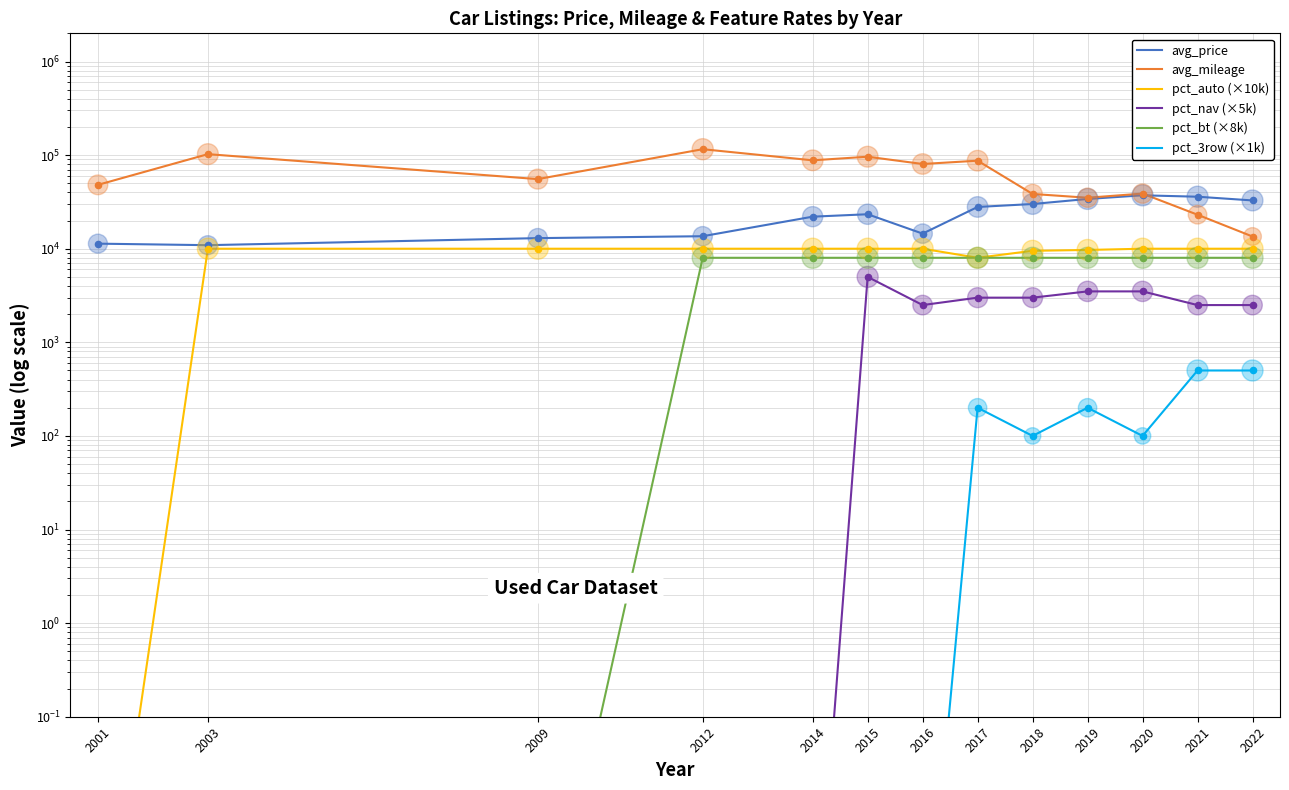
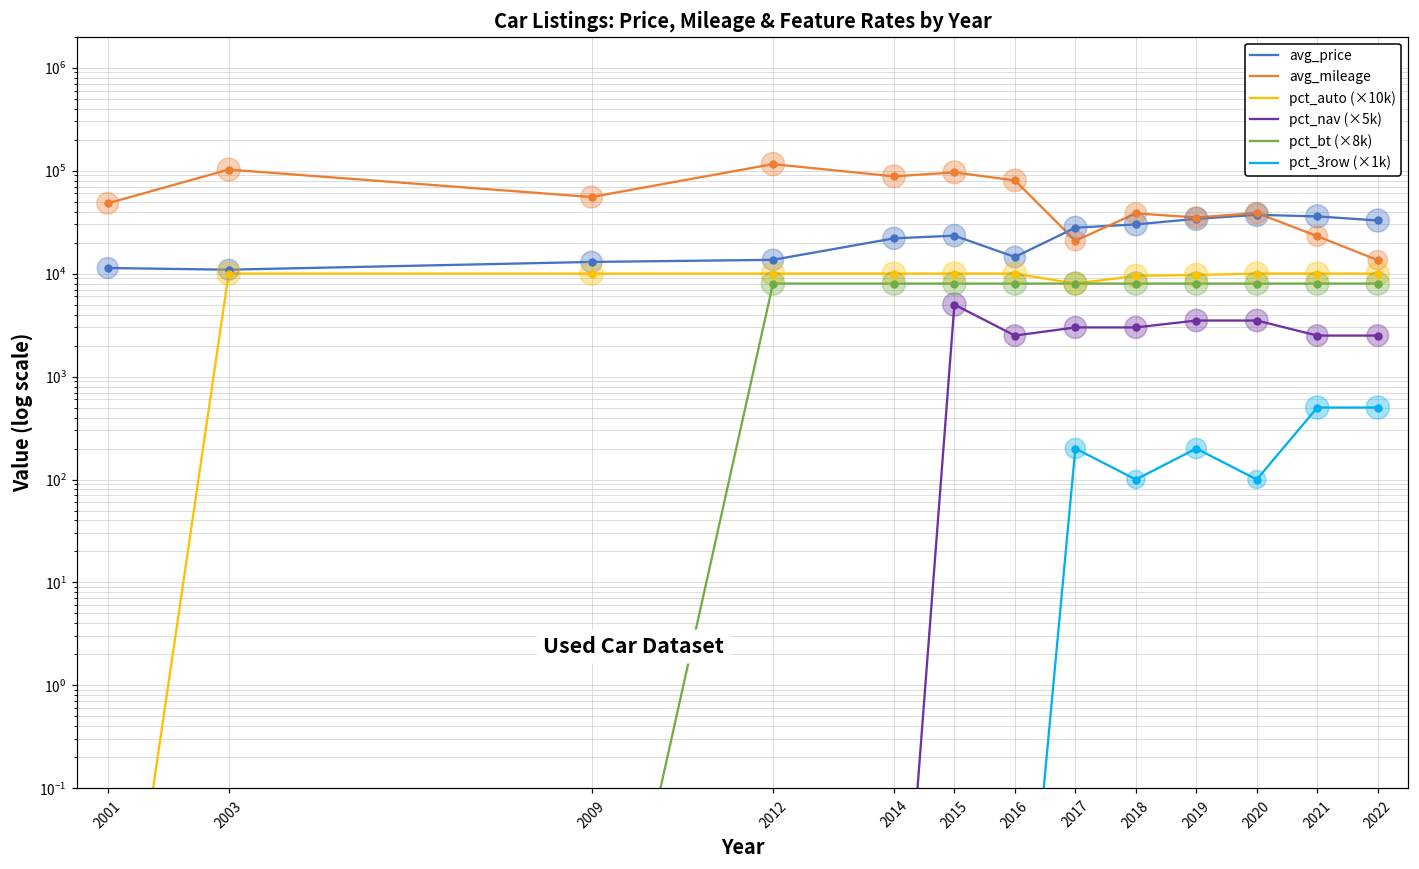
avg_mileage, 2017: 90000 -> 21000
